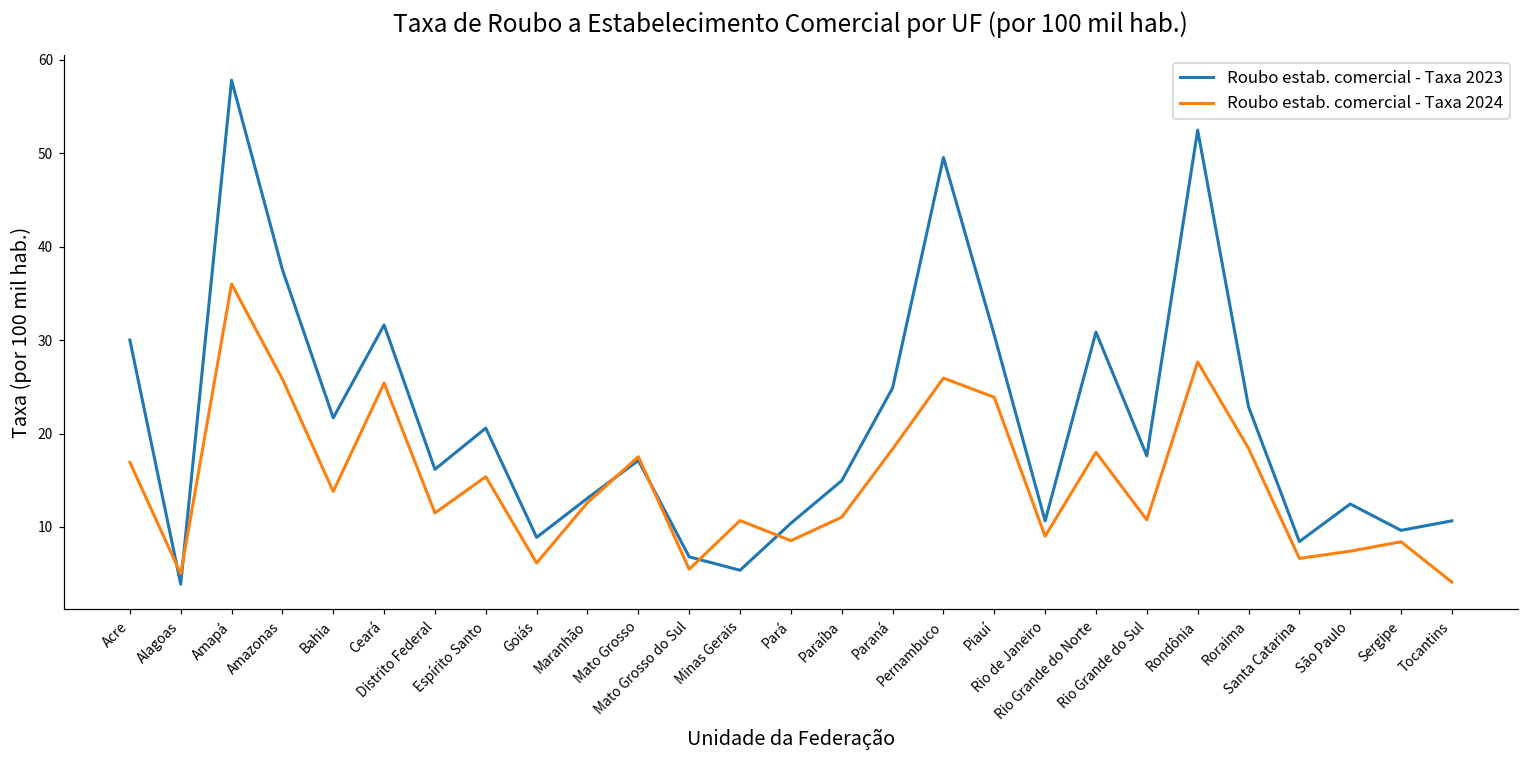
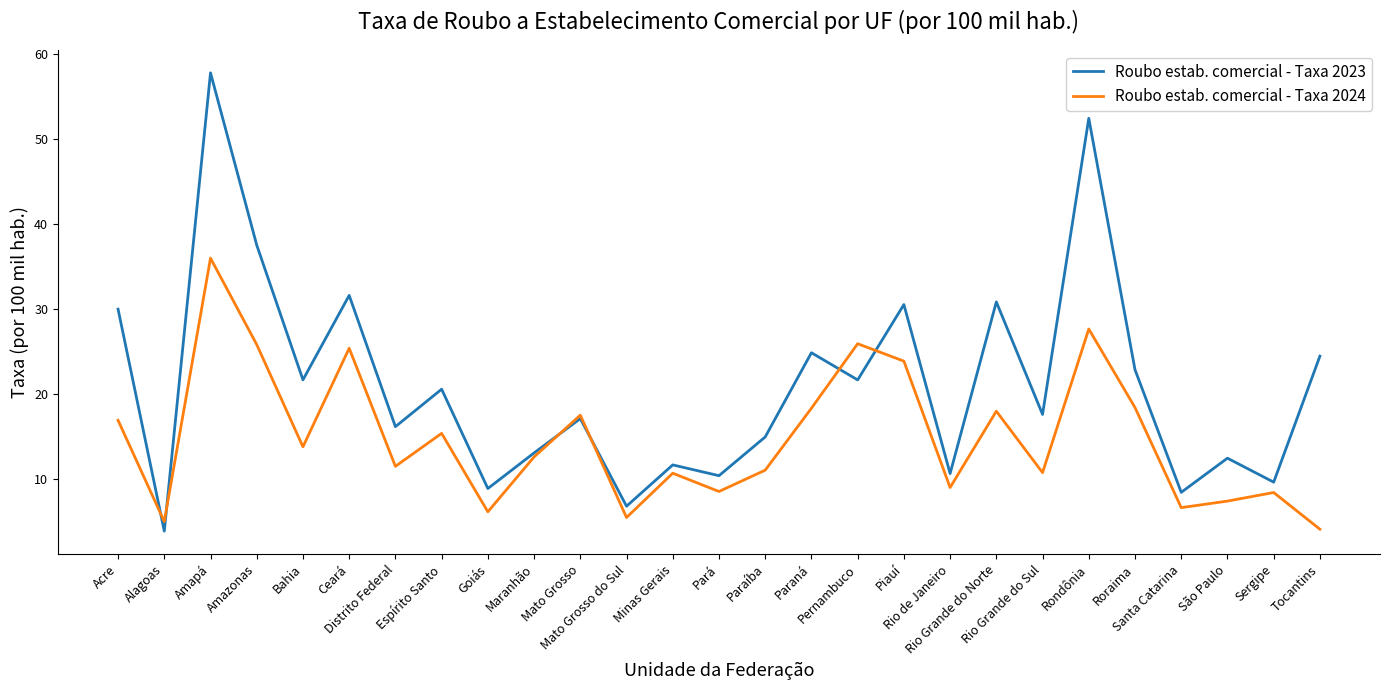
Roubo estab. comercial - Taxa 2023, Minas Gerais: 5 -> 12
Roubo estab. comercial - Taxa 2023, Pernambuco: 50 -> 22
Roubo estab. comercial - Taxa 2023, Tocantins: 11 -> 24
